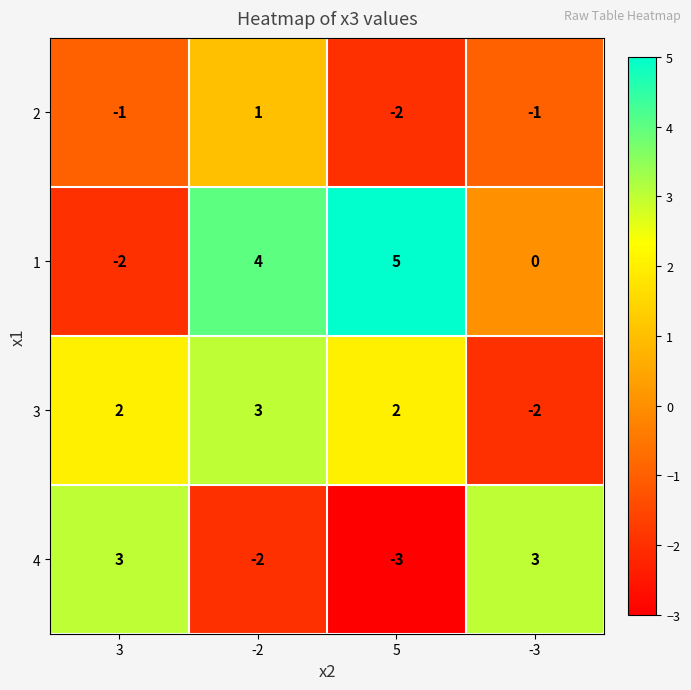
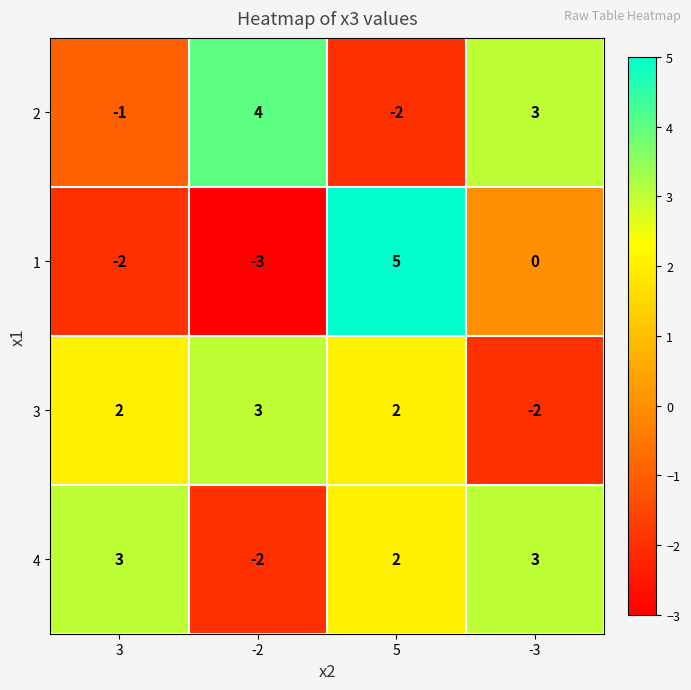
2, -2: 1 -> 4
2, -3: -1 -> 3
1, -2: 4 -> -3
4, 5: -3 -> 2
